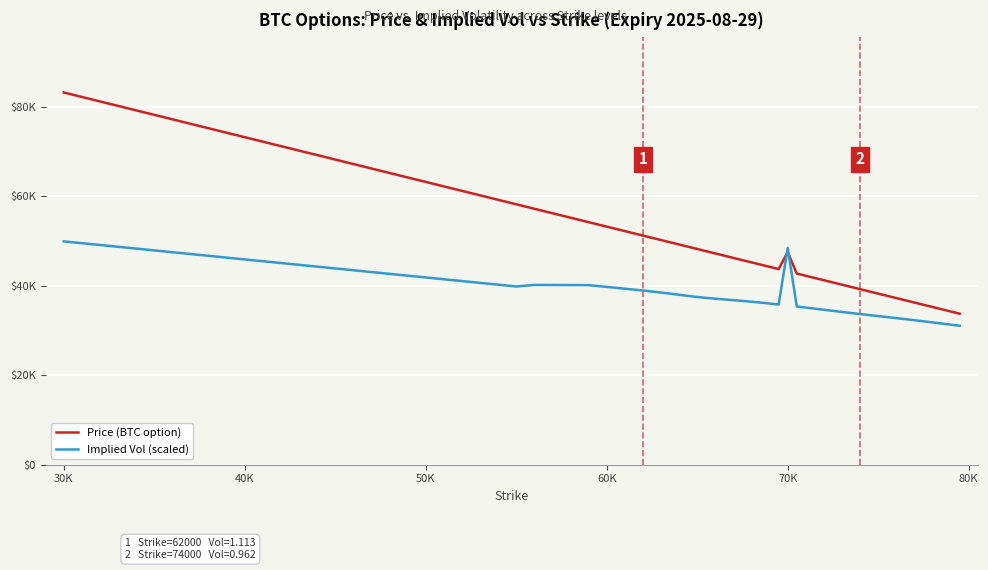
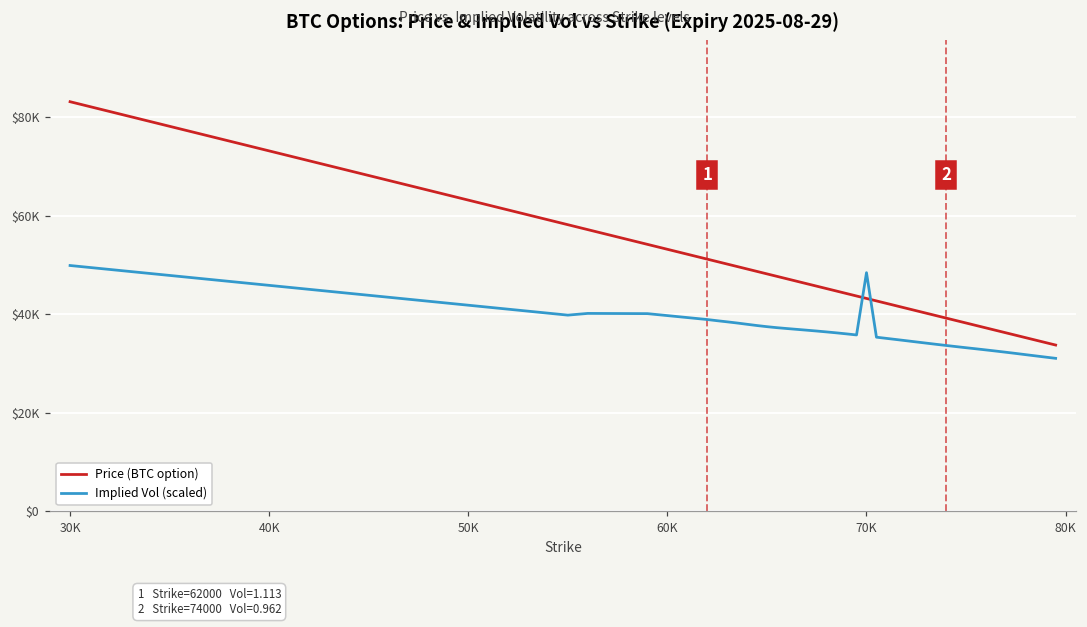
Price (BTC option), 70K: $47000 -> $43000
